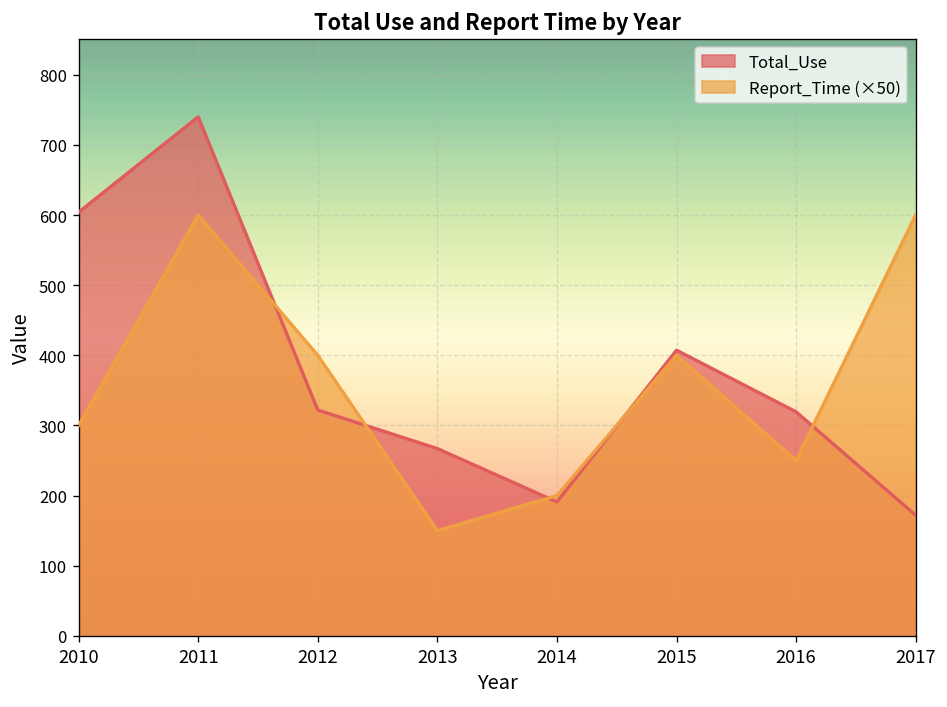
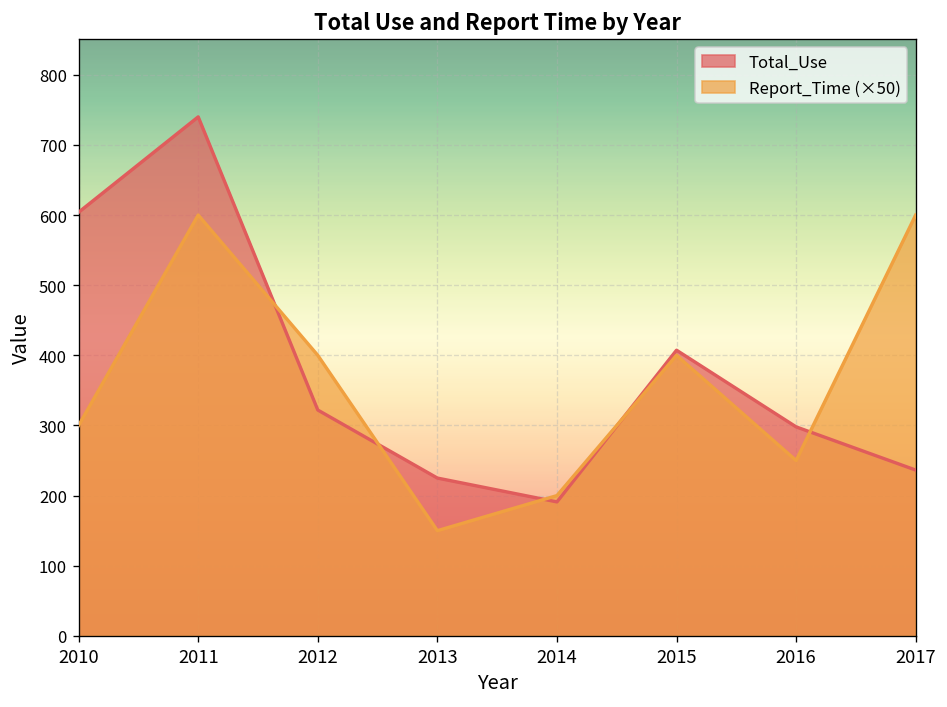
Total_Use, 2013: 270 -> 230
Total_Use, 2016: 320 -> 300
Total_Use, 2017: 170 -> 240
